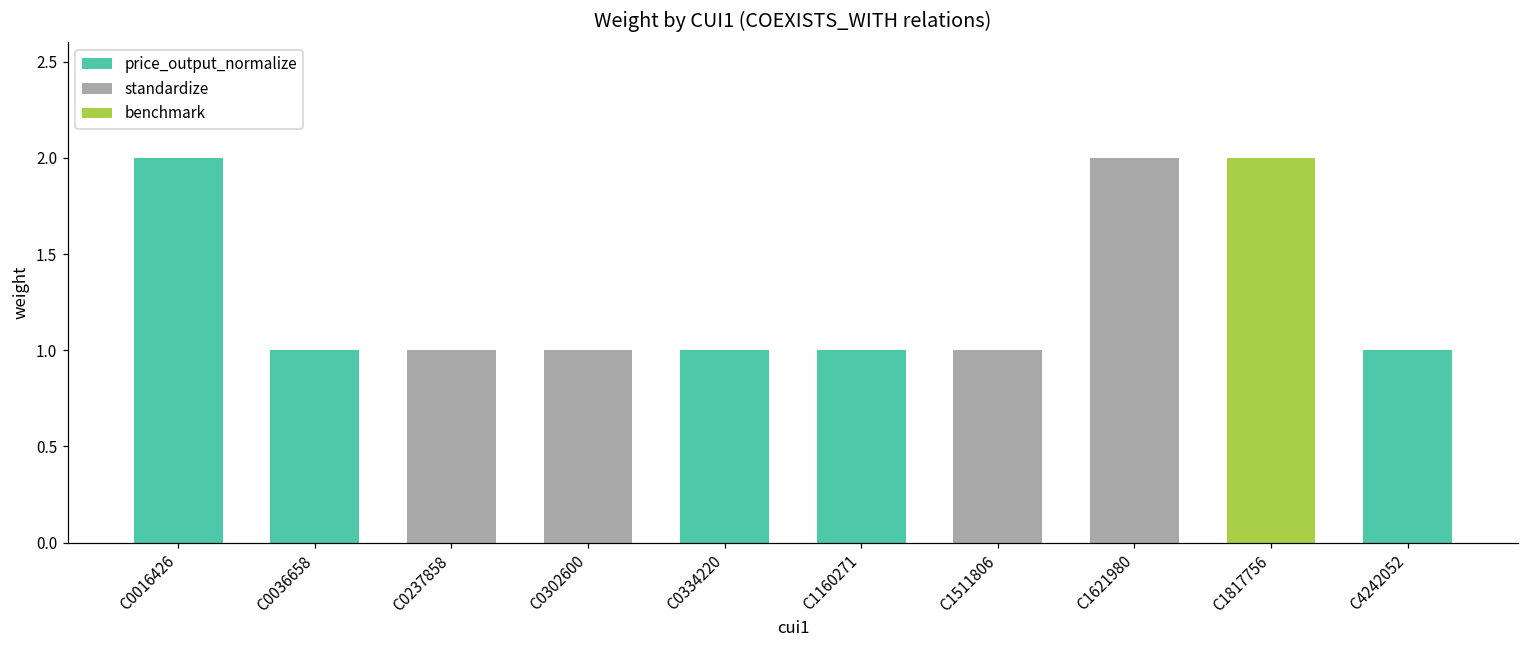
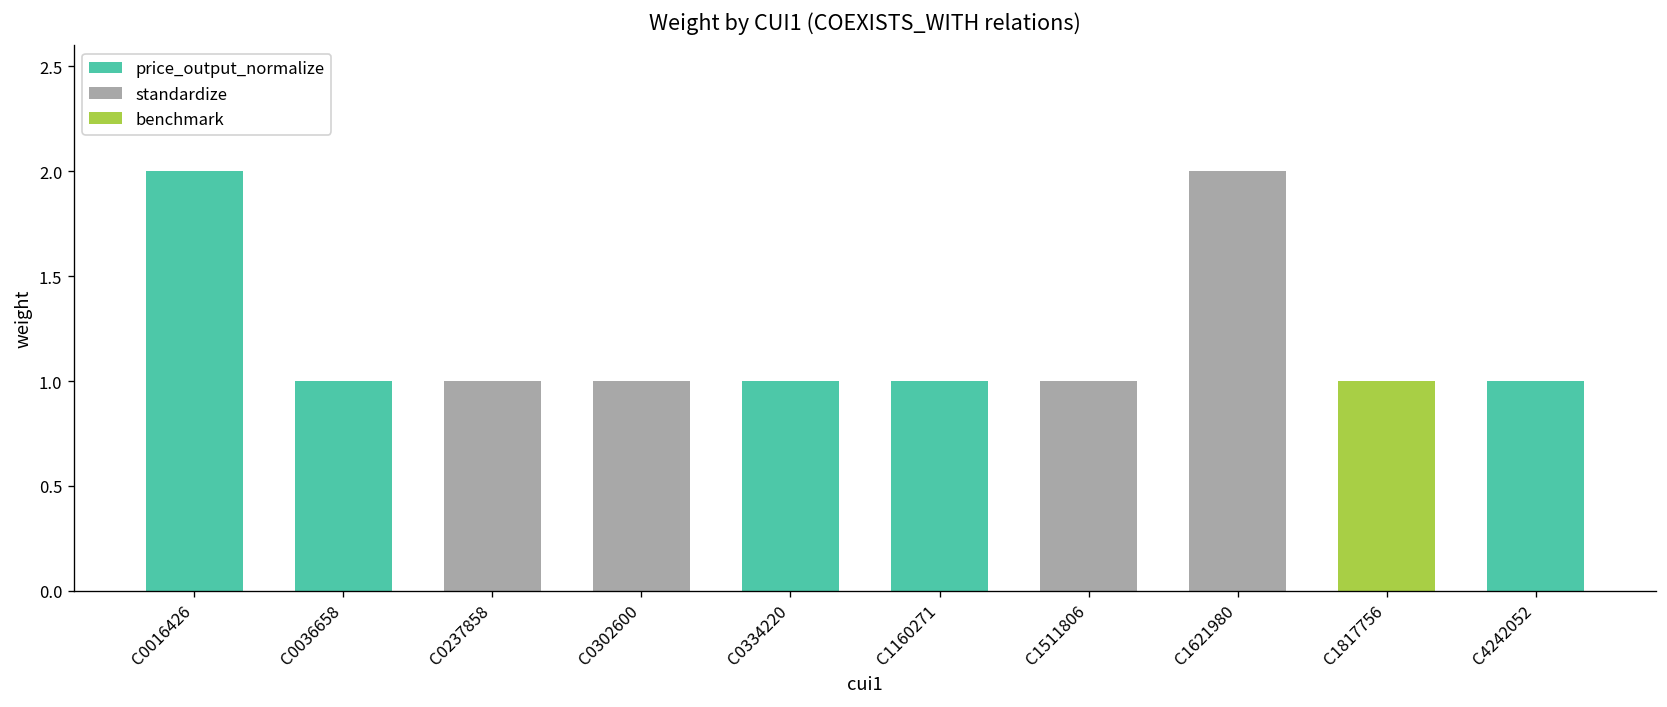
C1817756: 2 -> 1
